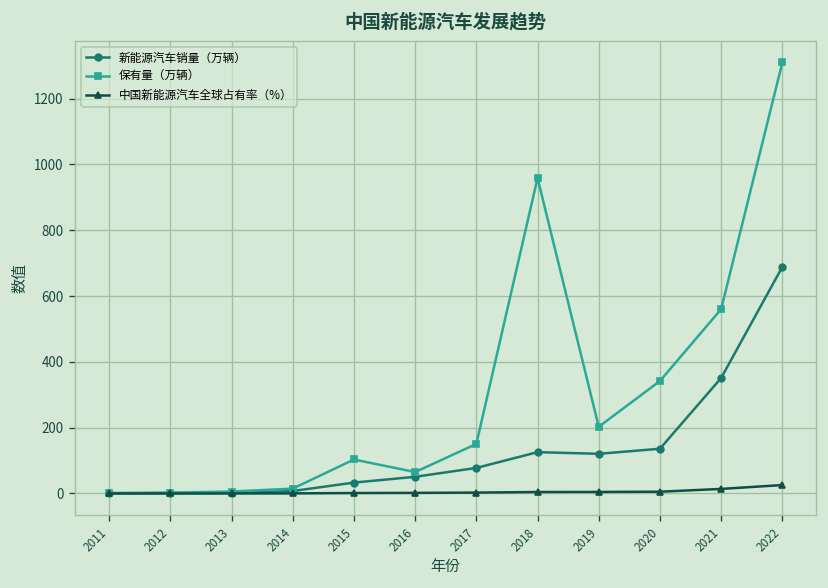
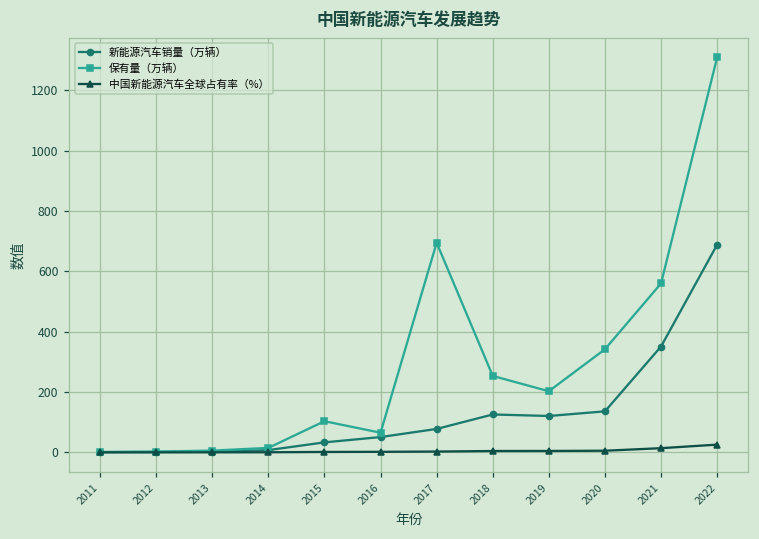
保有量（万辆）, 2017: 150 -> 700
保有量（万辆）, 2018: 960 -> 250
